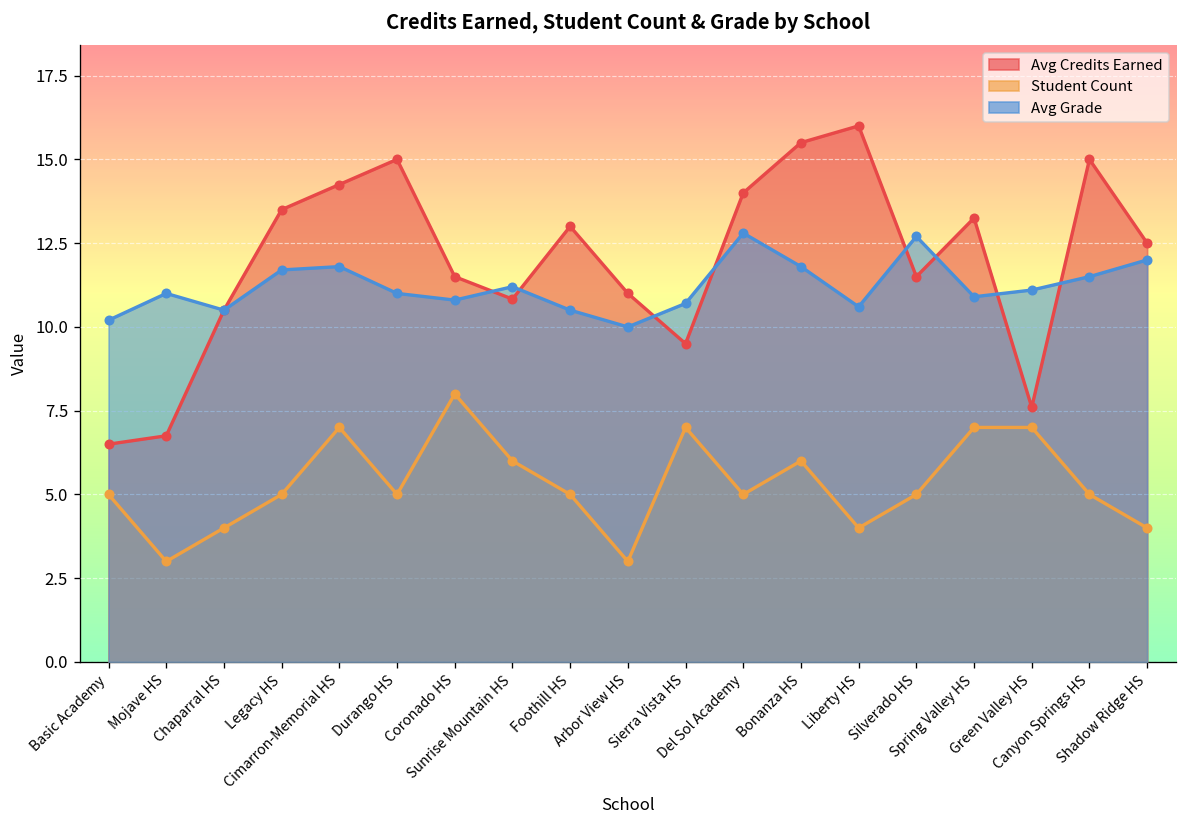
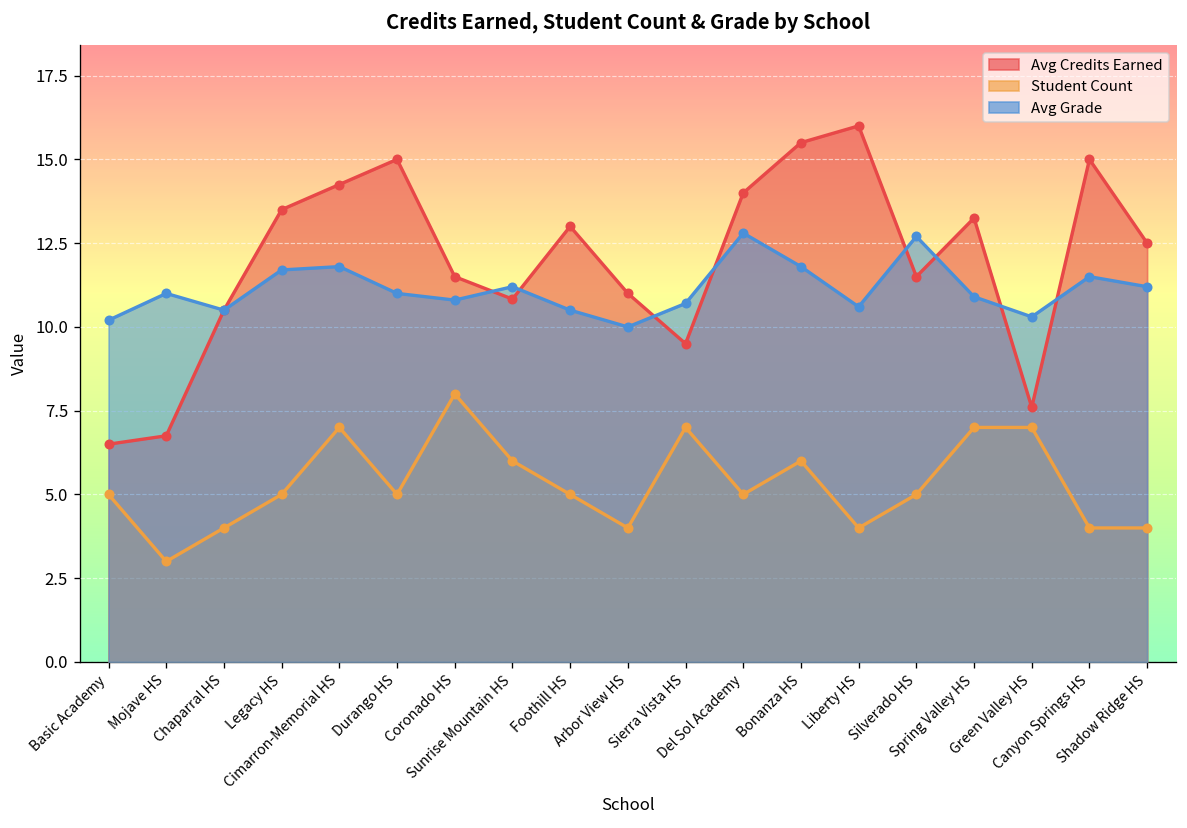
Student Count, Arbor View HS: 3 -> 4
Avg Grade, Green Valley HS: 11.1 -> 10.3
Student Count, Canyon Springs HS: 5 -> 4
Avg Grade, Shadow Ridge HS: 12.0 -> 11.2
